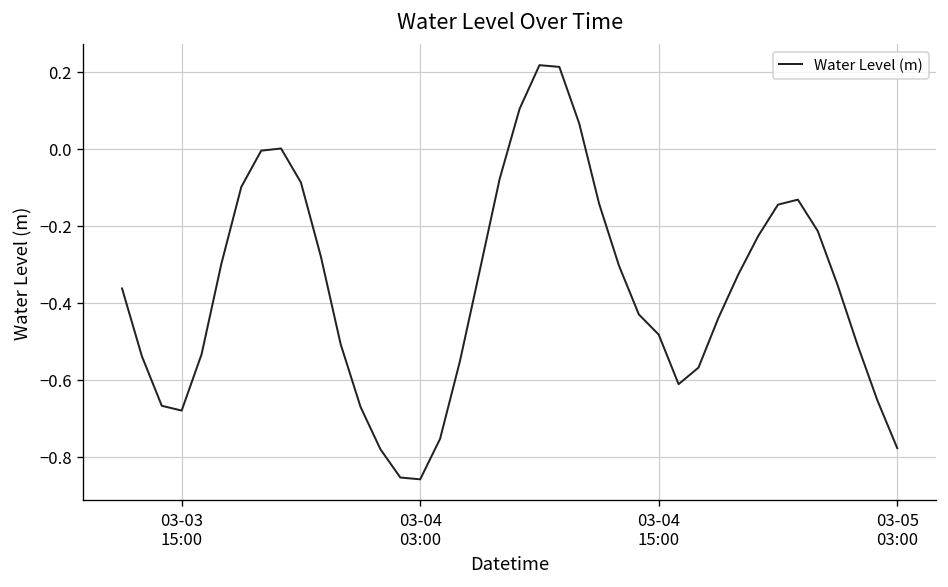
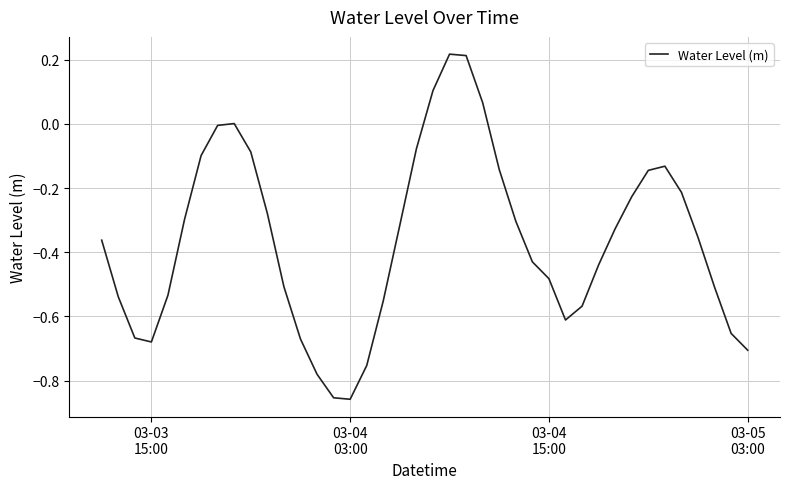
03-05 03:00: -0.78 -> -0.71
